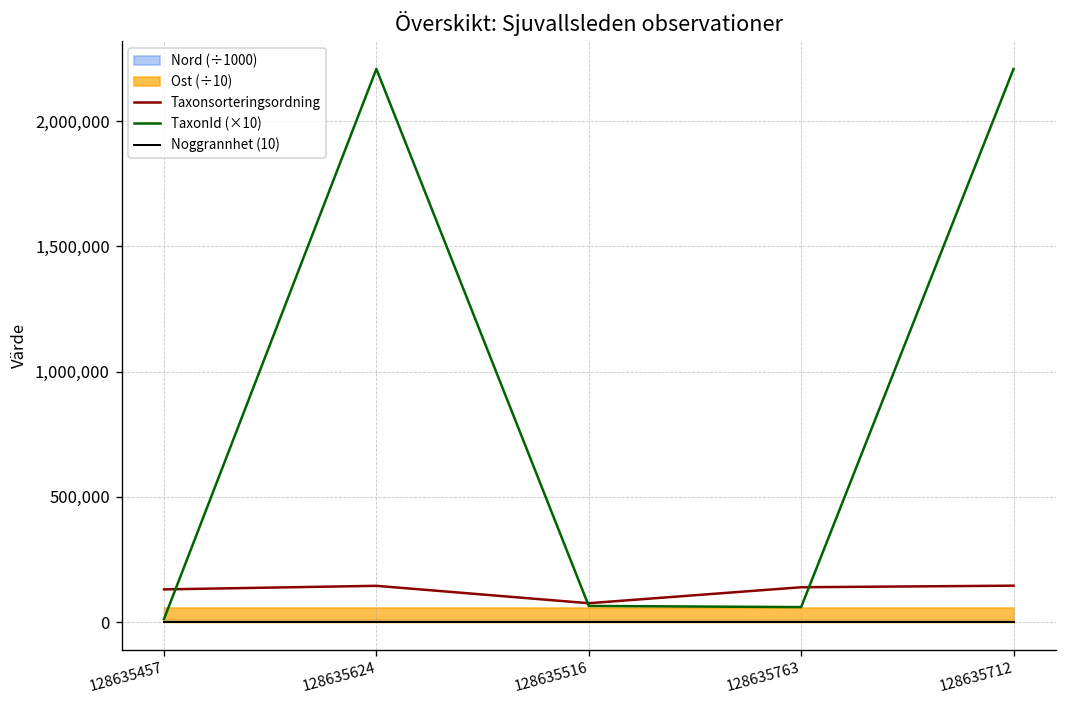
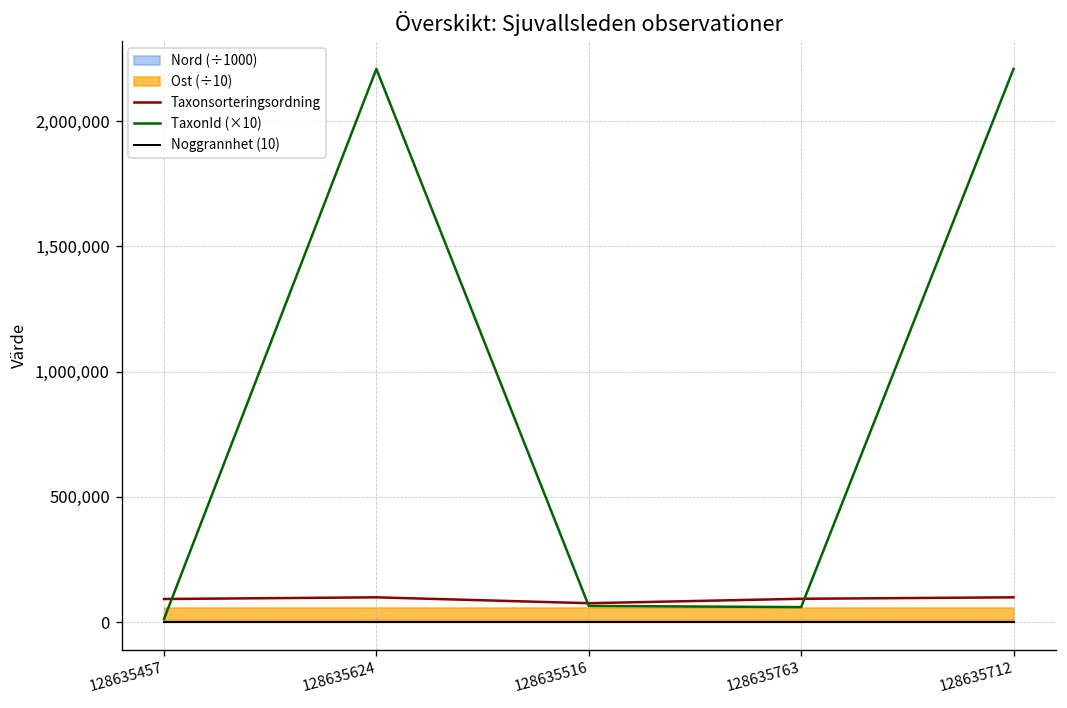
Taxonsorteringsordning, 128635457: 130,000 -> 90,000
Taxonsorteringsordning, 128635624: 140,000 -> 100,000
Taxonsorteringsordning, 128635763: 140,000 -> 90,000
Taxonsorteringsordning, 128635712: 150,000 -> 100,000
